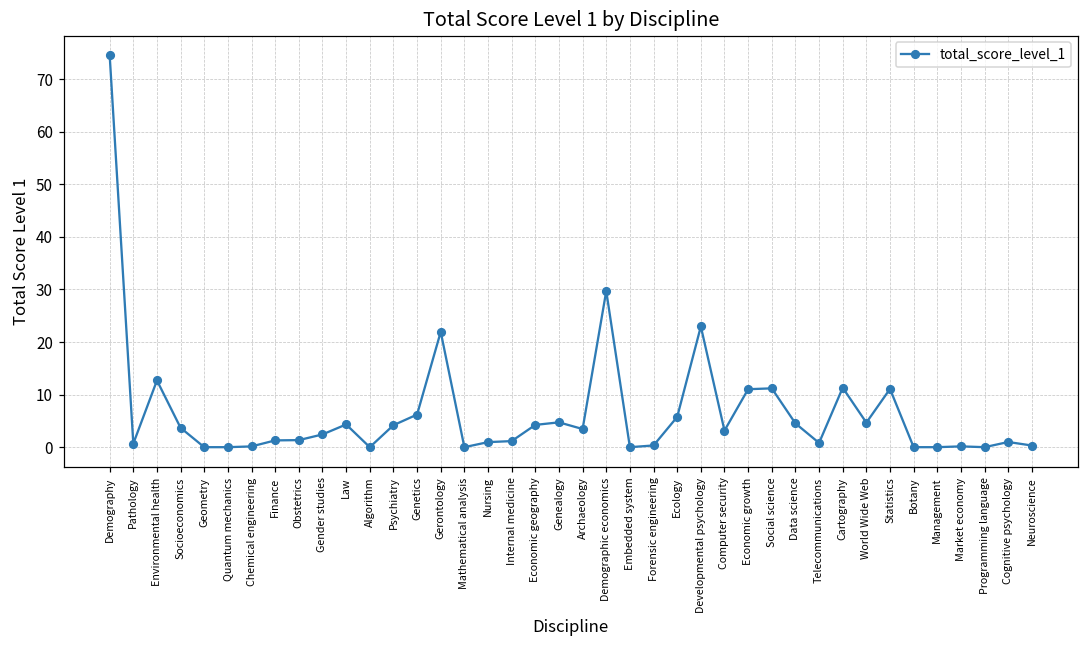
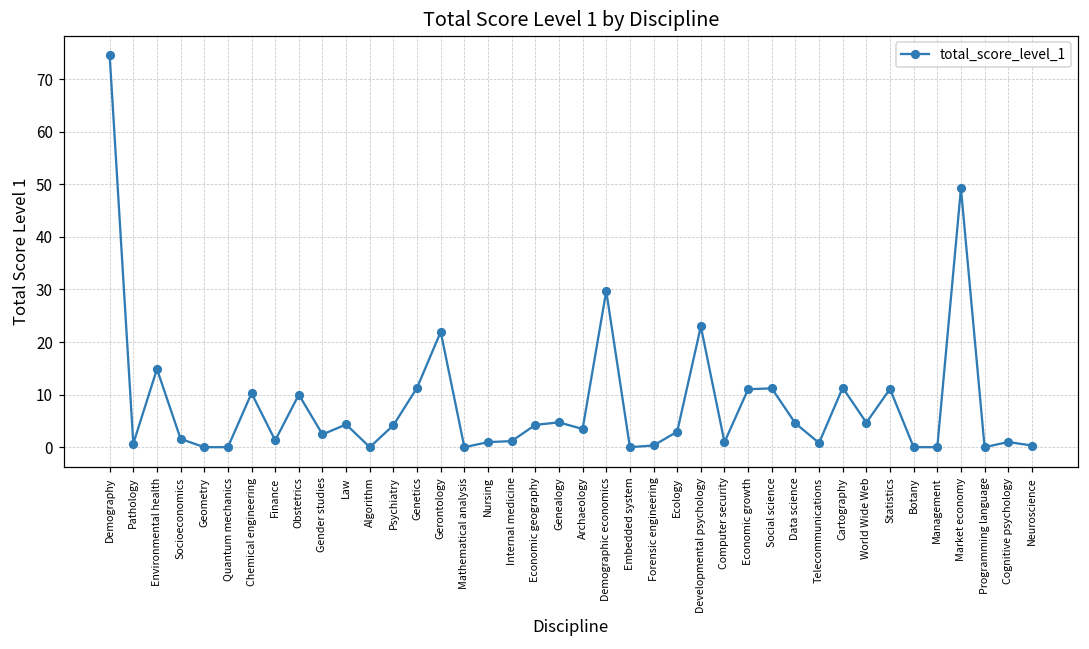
Environmental health: 13 -> 15
Socioeconomics: 4 -> 2
Chemical engineering: 0 -> 10
Obstetrics: 1 -> 10
Genetics: 6 -> 11
Ecology: 6 -> 3
Computer security: 3 -> 1
Market economy: 0 -> 49
